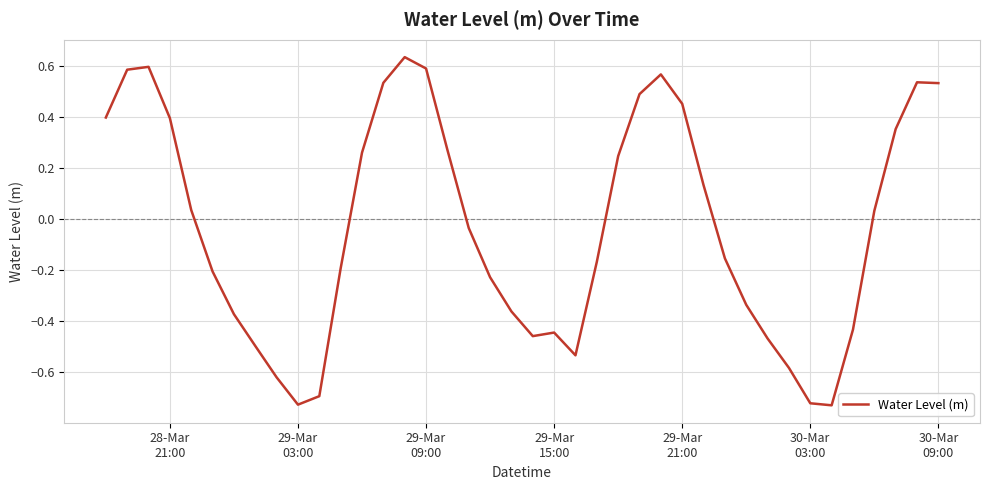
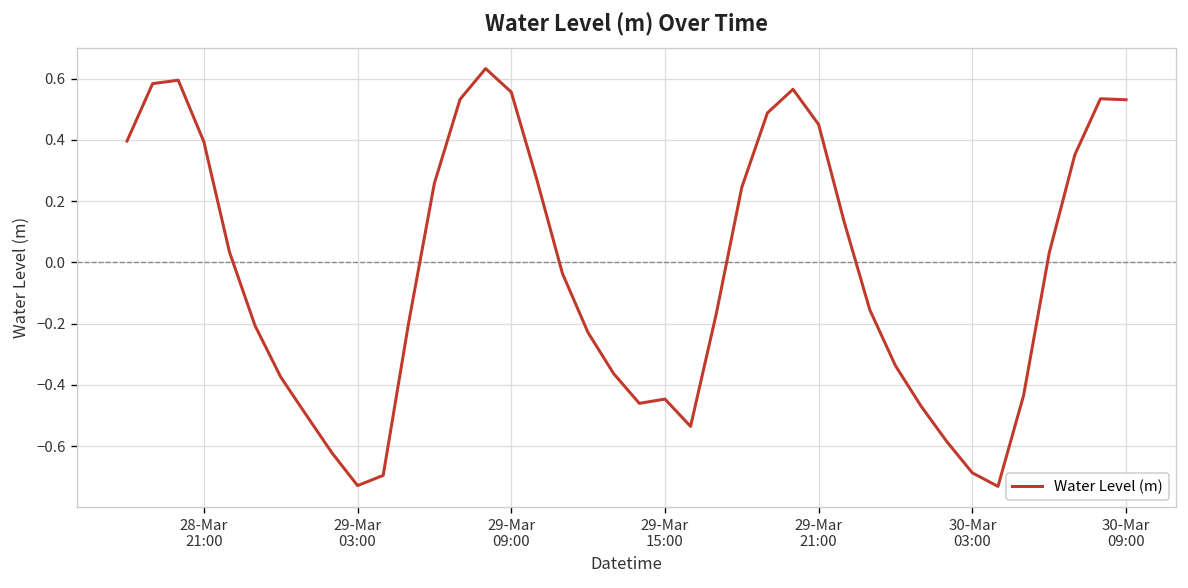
29-Mar 09:00: 0.59 -> 0.56
30-Mar 03:00: -0.72 -> -0.69
